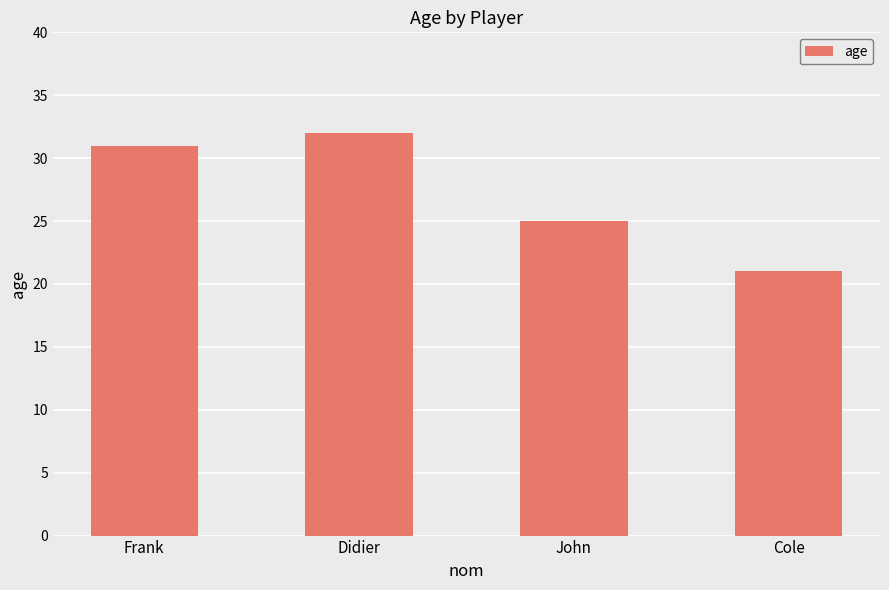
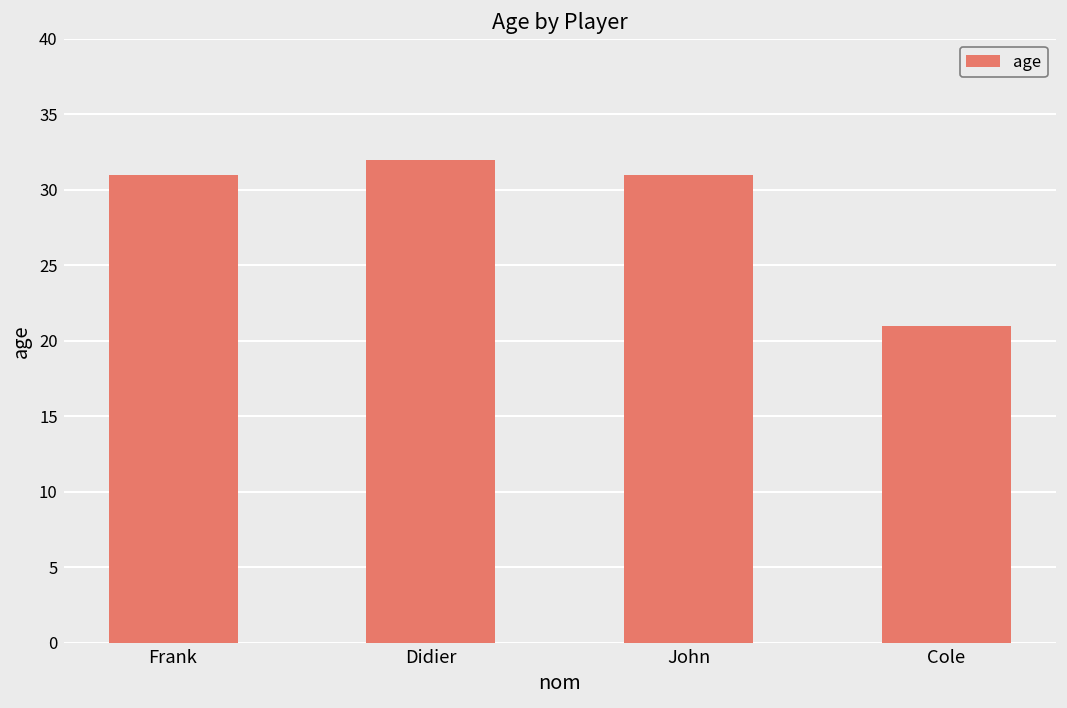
John: 25 -> 31
